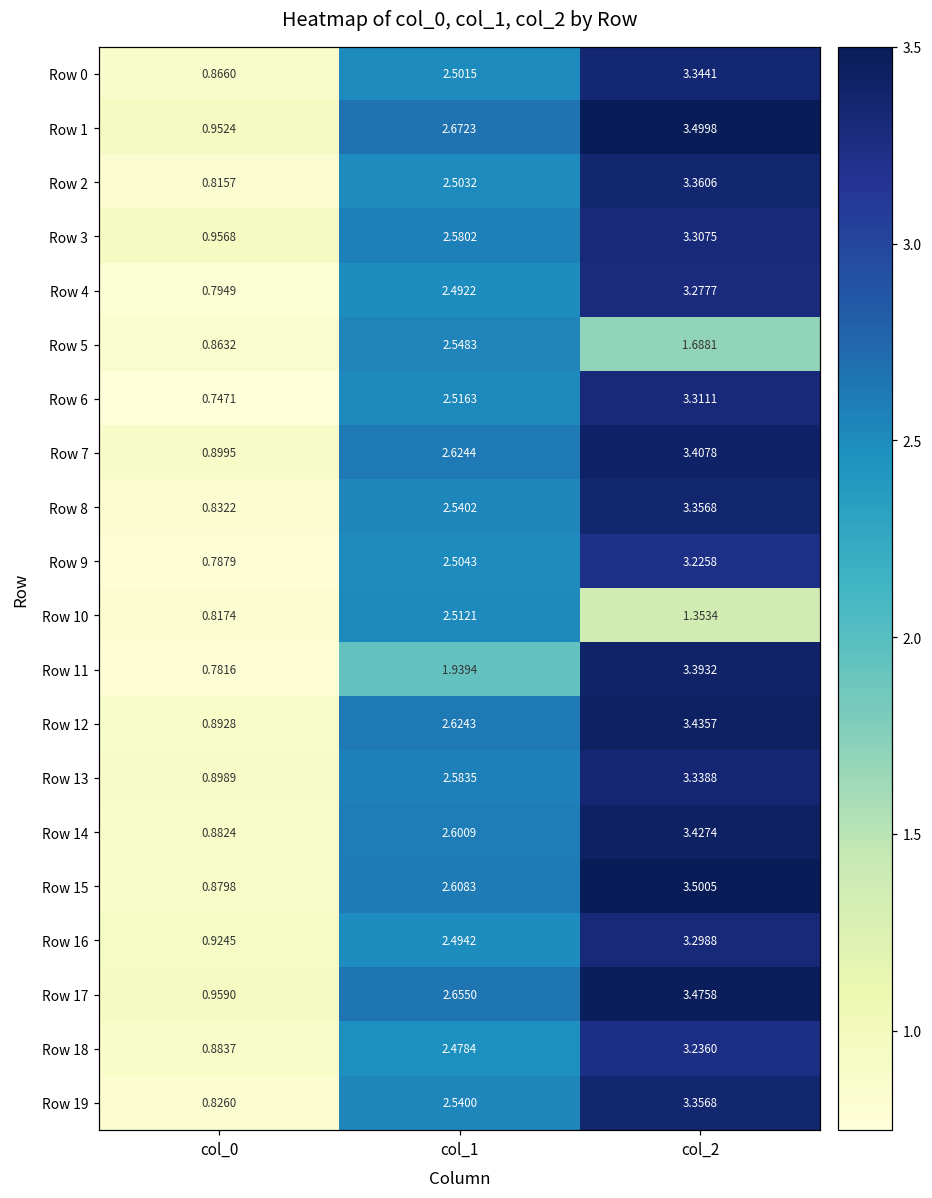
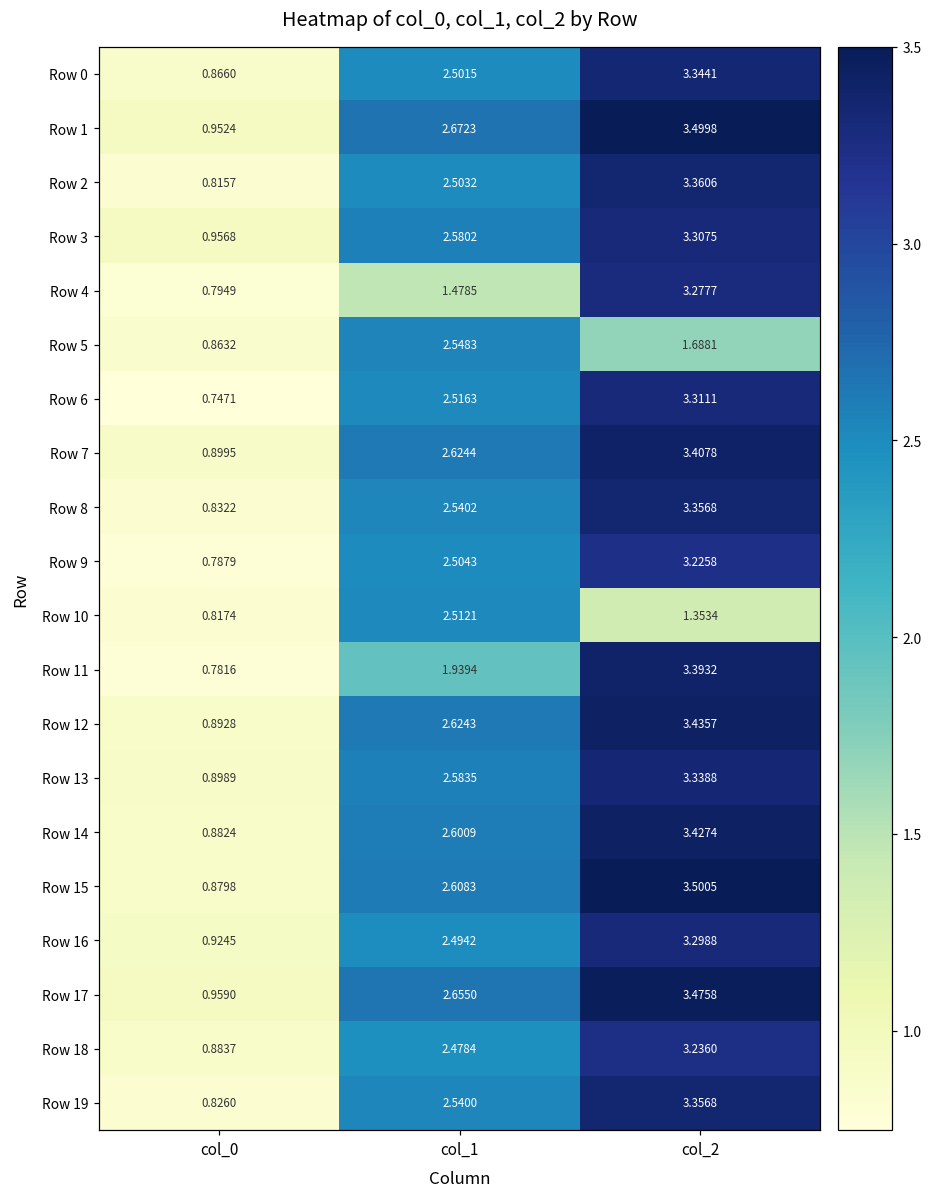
Row 4, col_1: 2.4922 -> 1.4785
